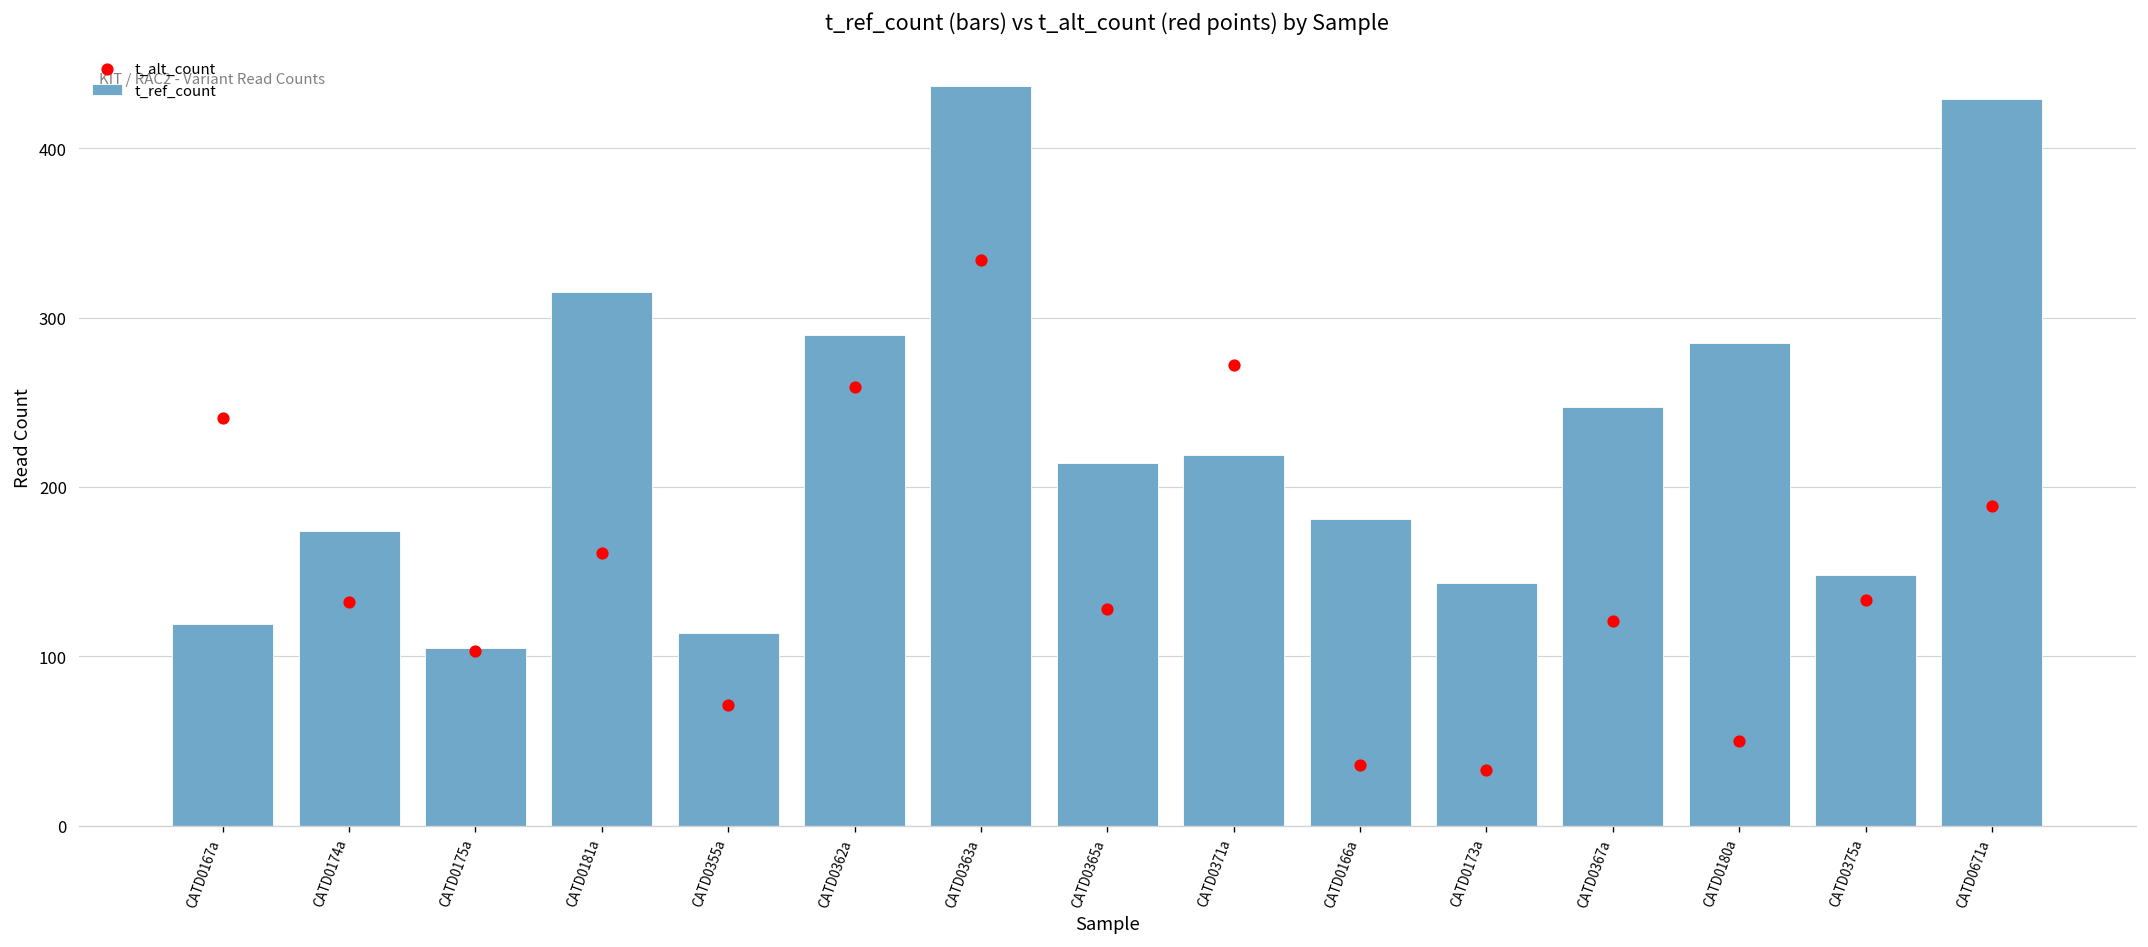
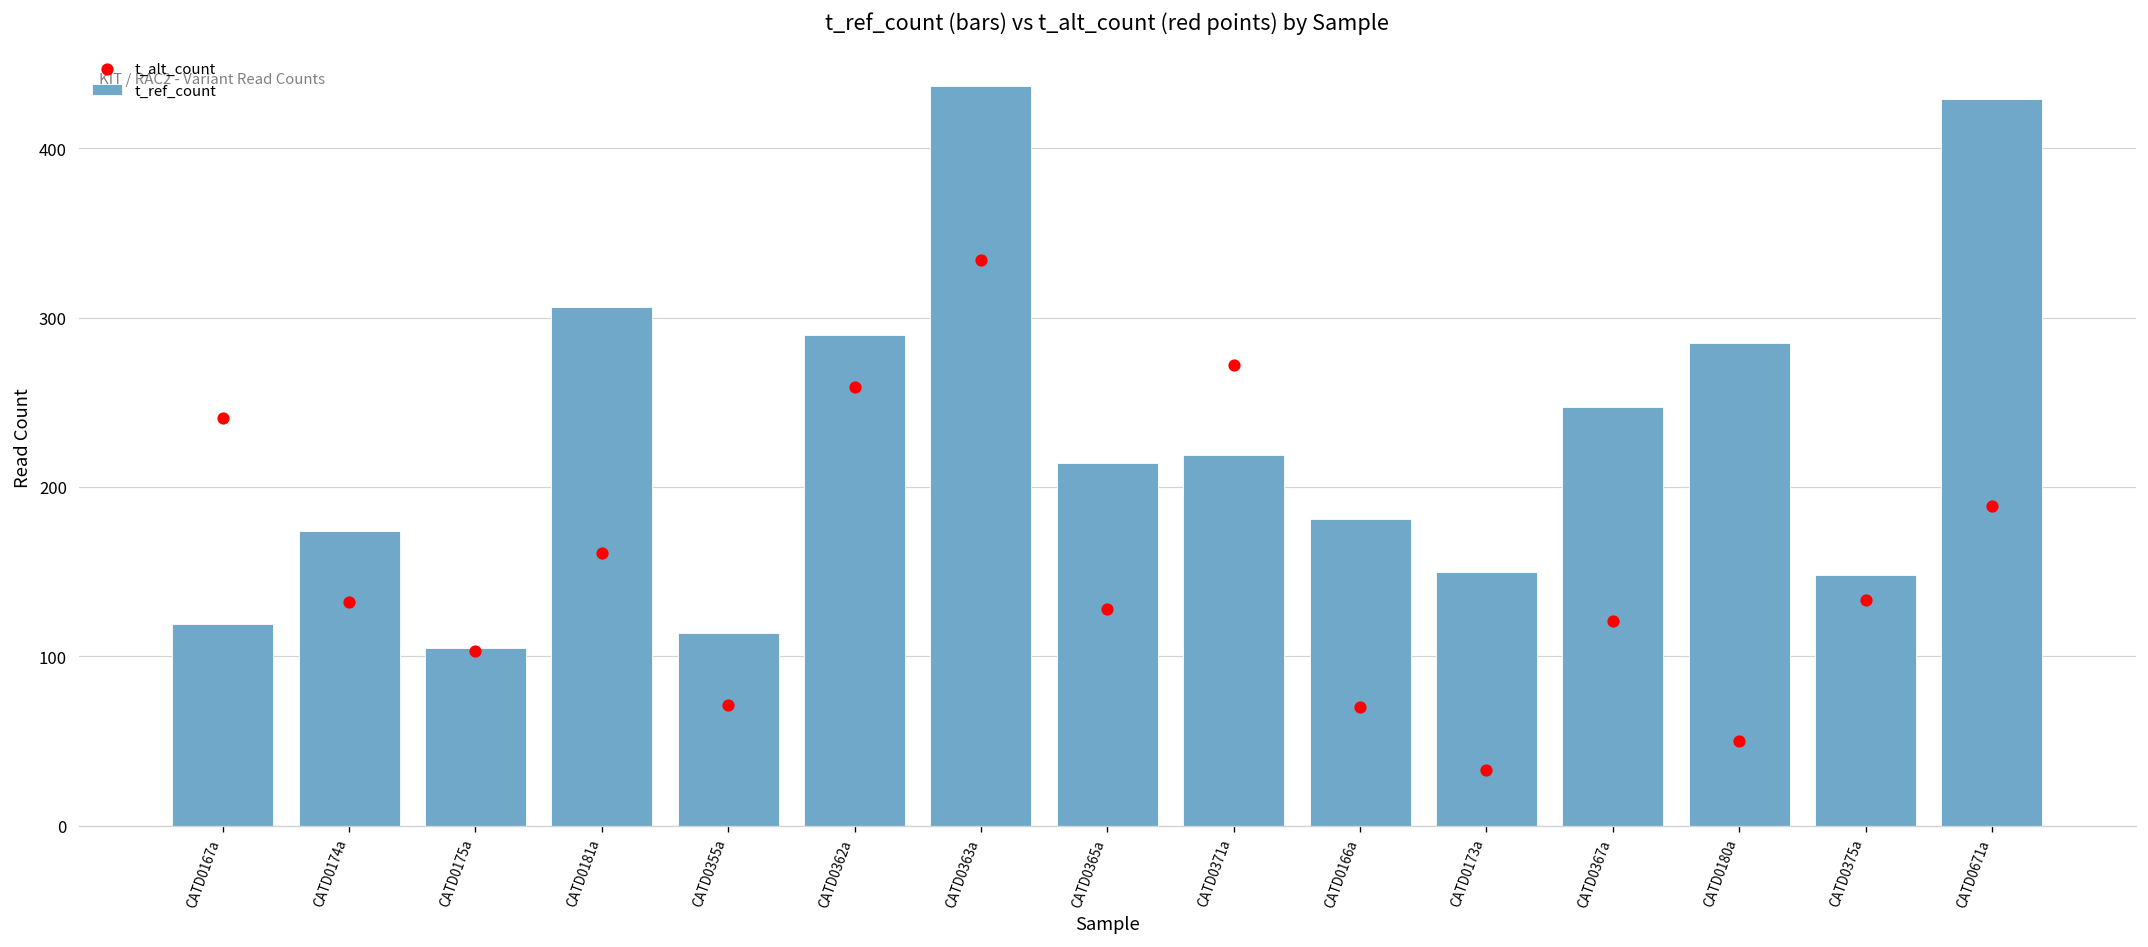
t_ref_count, CATD0181a: 315 -> 306
t_alt_count, CATD0166a: 36 -> 70
t_ref_count, CATD0173a: 143 -> 150
